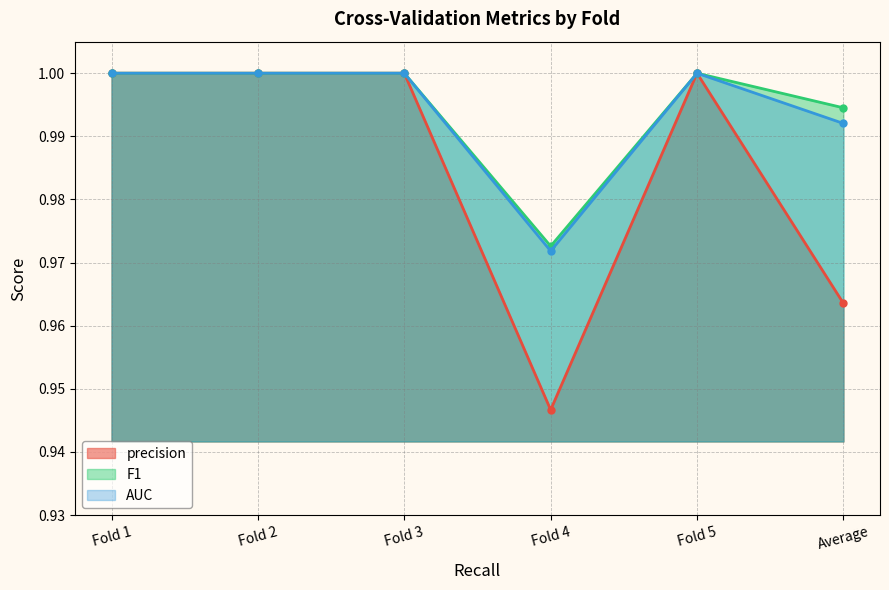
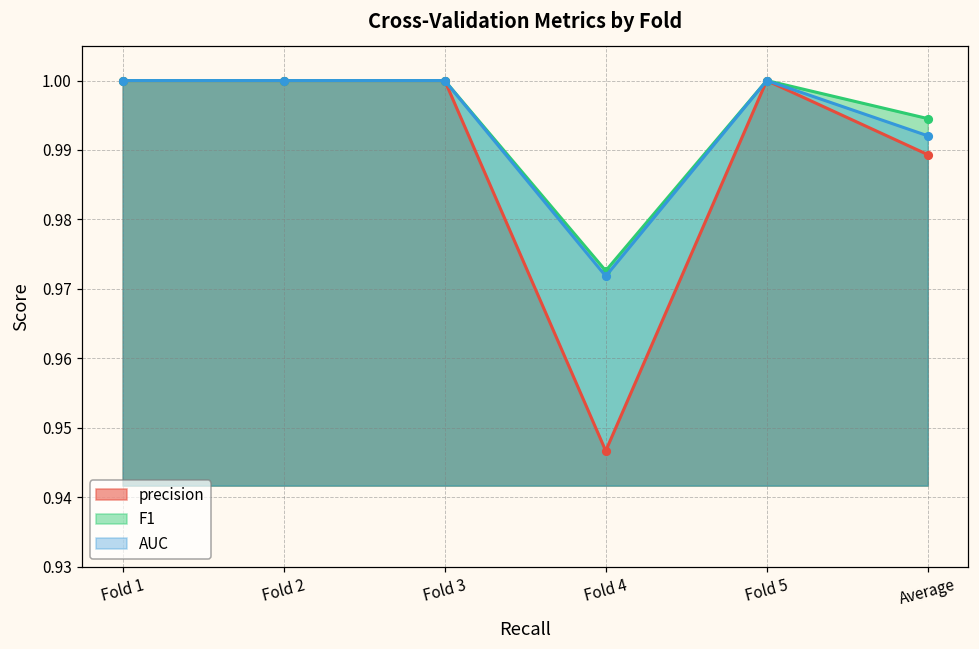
precision, Average: 0.964 -> 0.989
